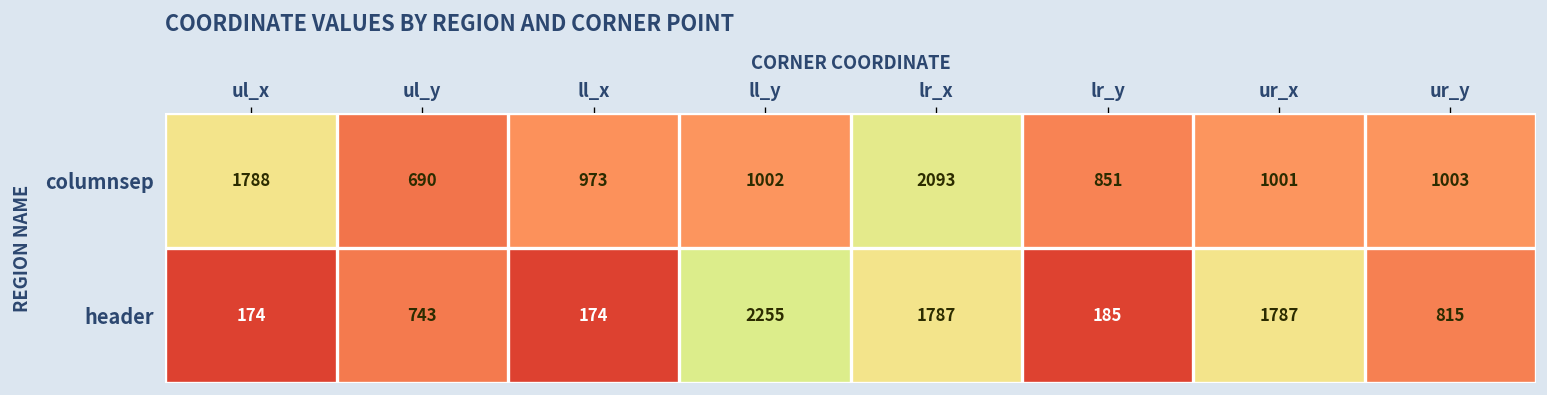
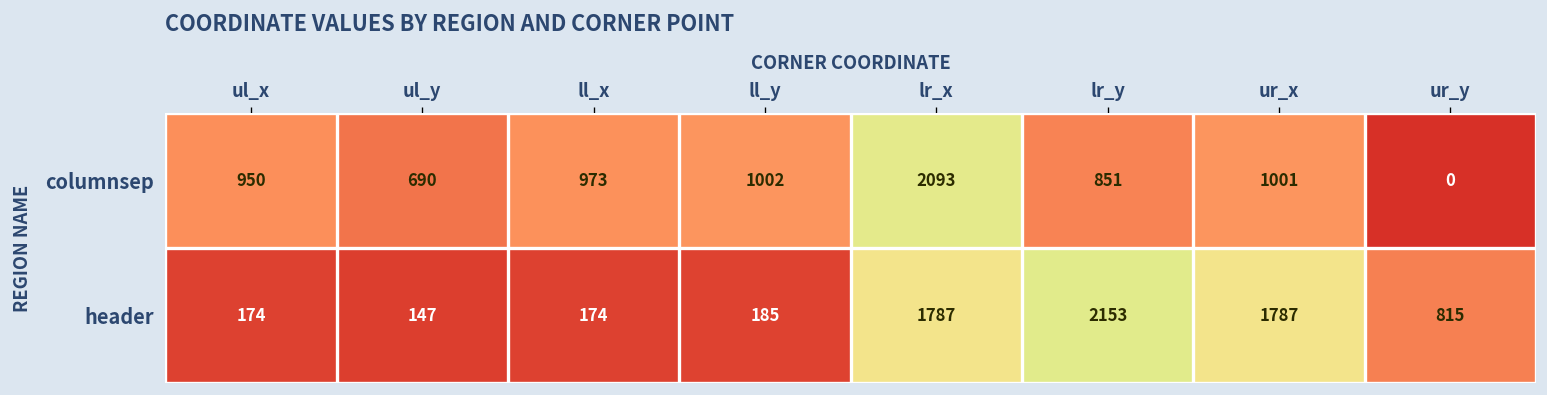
columnsep, ul_x: 1788 -> 950
columnsep, ur_y: 1003 -> 0
header, ul_y: 743 -> 147
header, ll_y: 2255 -> 185
header, lr_y: 185 -> 2153
